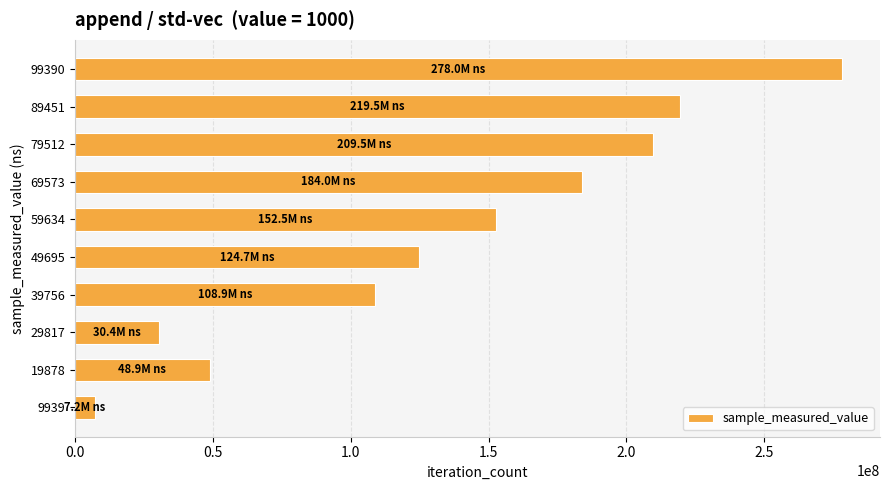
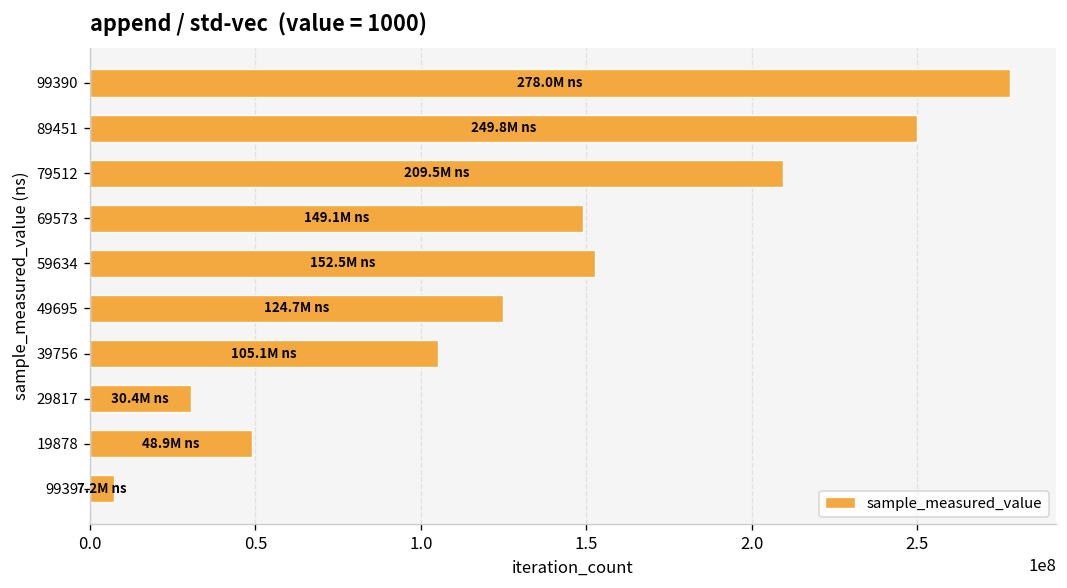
89451: 219.5M -> 249.8M
69573: 184.0M -> 149.1M
39756: 108.9M -> 105.1M
